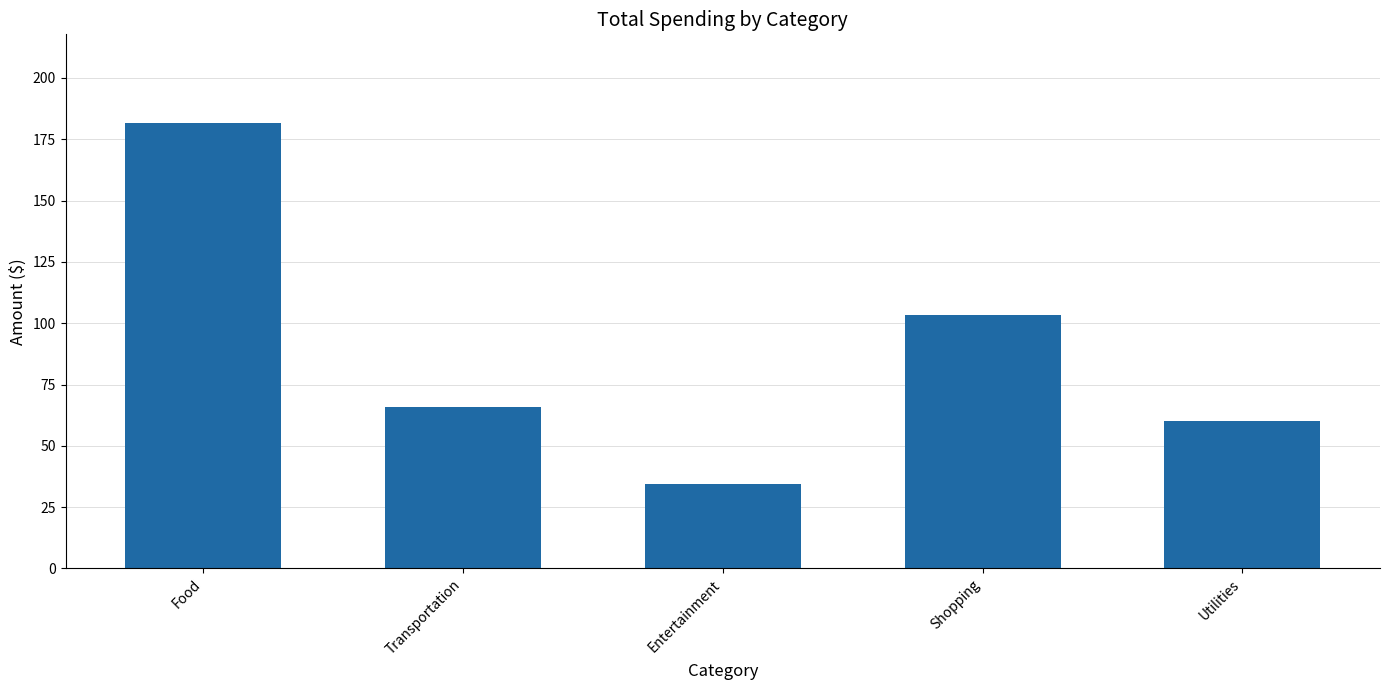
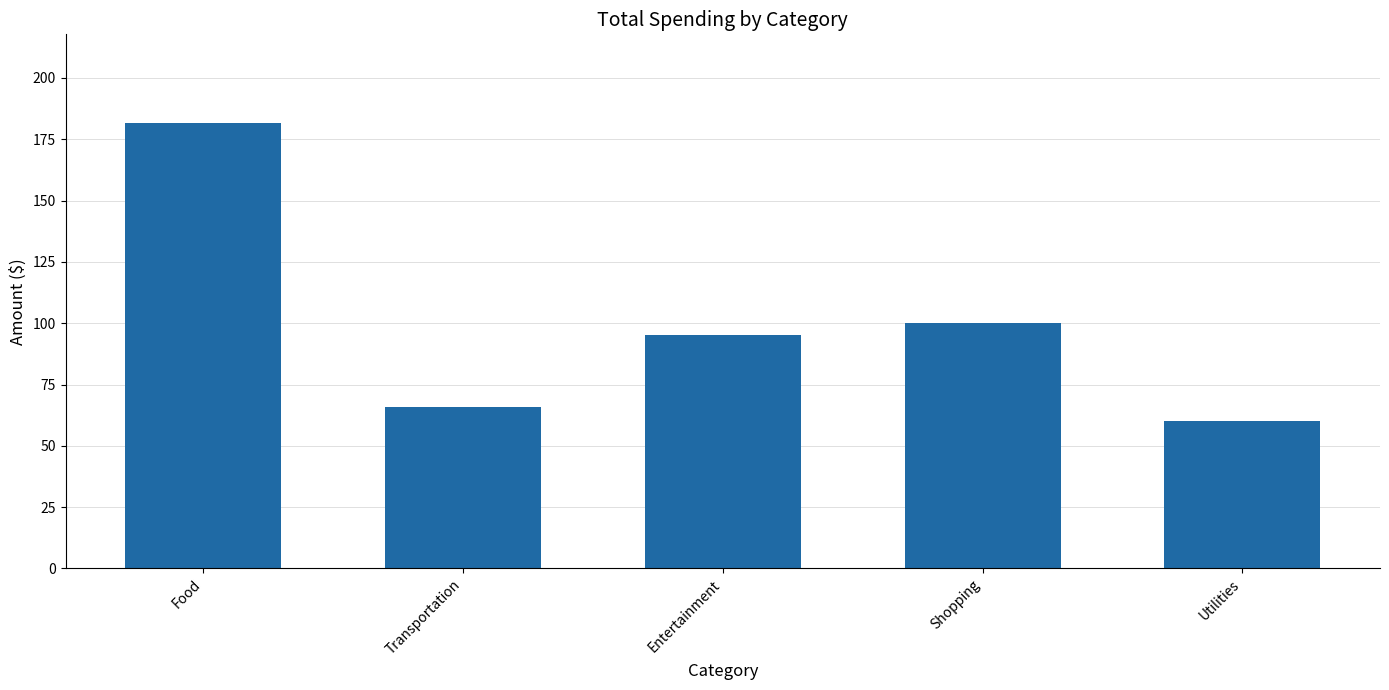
Entertainment: 34 -> 95
Shopping: 103 -> 100
